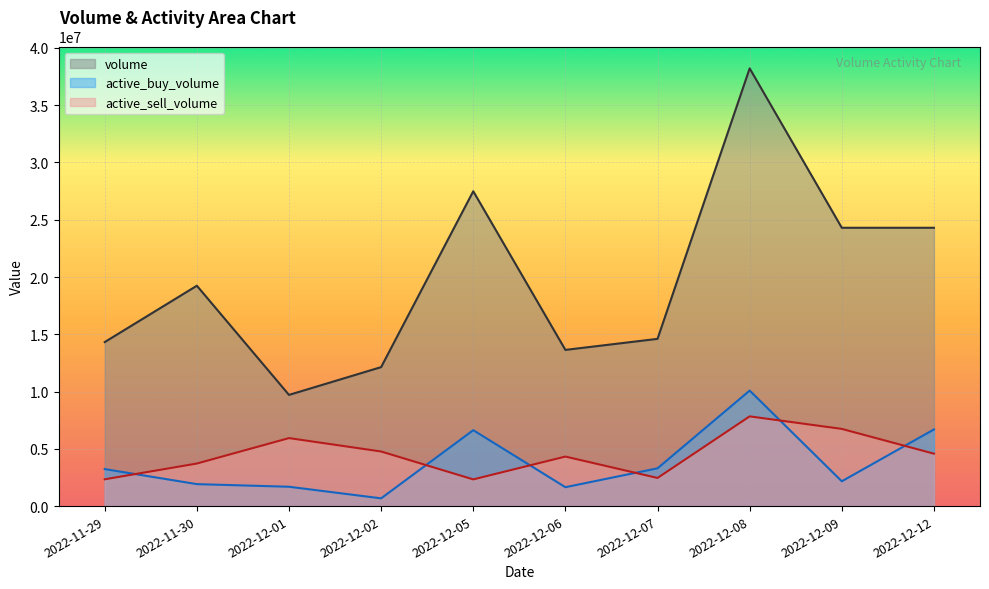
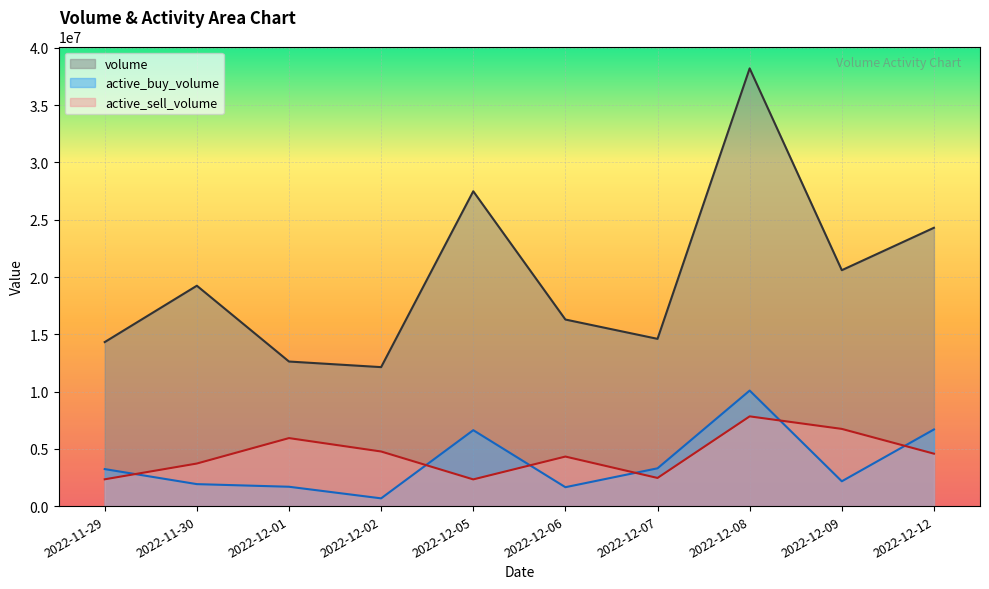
volume, 2022-12-01: 9700000 -> 12600000
volume, 2022-12-06: 13600000 -> 16300000
volume, 2022-12-09: 24300000 -> 20600000
